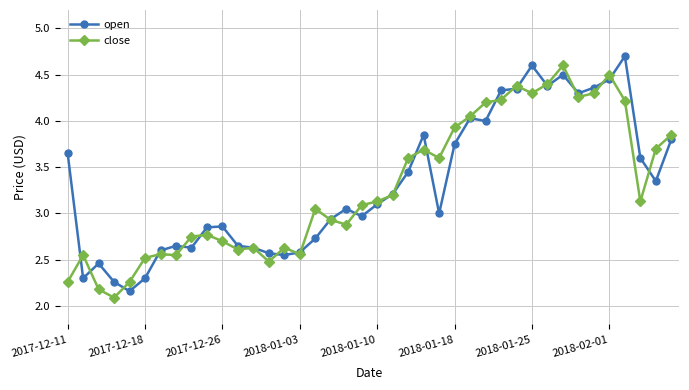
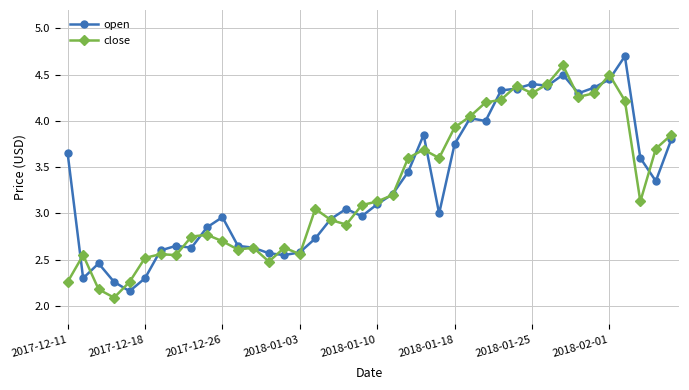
open, 2017-12-26: 2.9 -> 3.0
open, 2018-01-25: 4.6 -> 4.4
